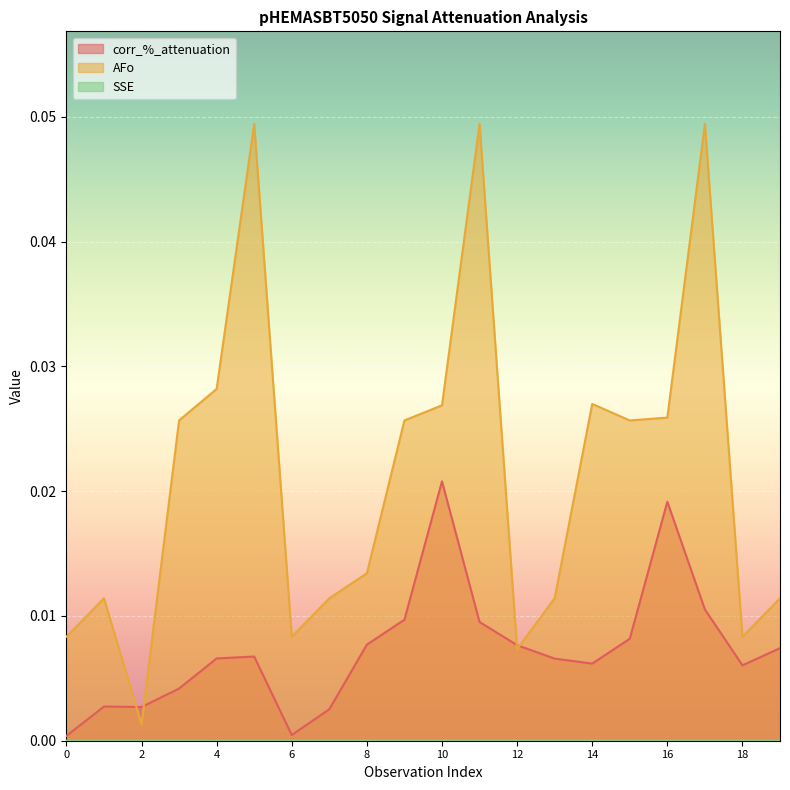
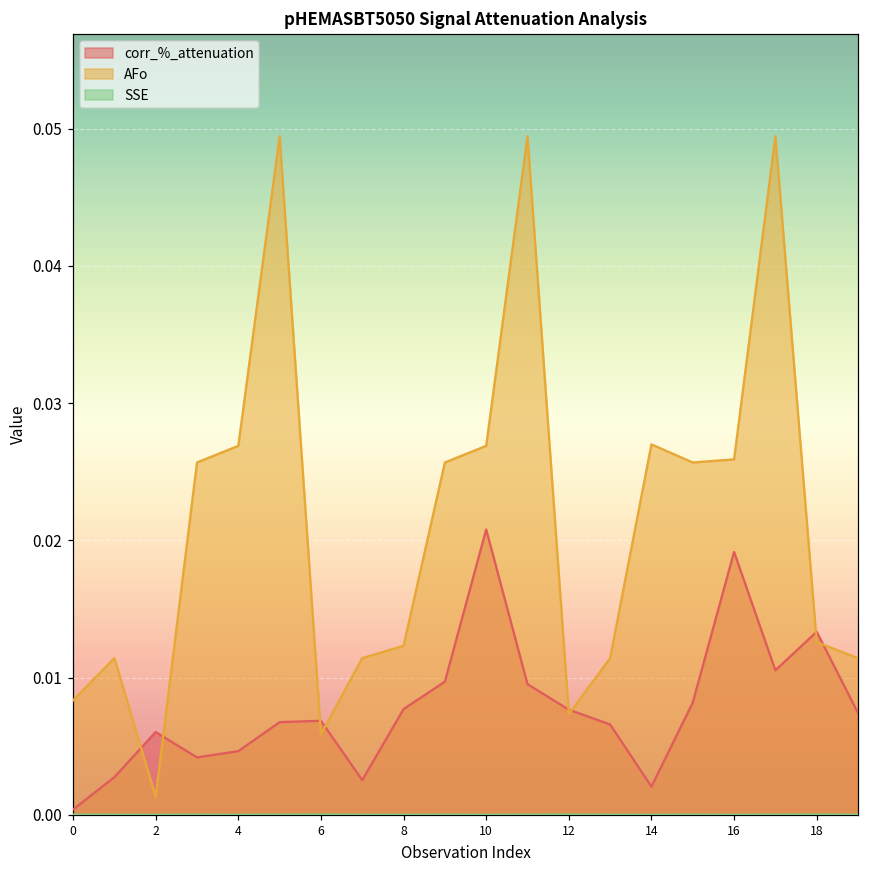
corr_%_attenuation, 2: 0.0027 -> 0.0060
corr_%_attenuation, 4: 0.0066 -> 0.0046
AFo, 4: 0.0282 -> 0.0269
corr_%_attenuation, 6: 0.0005 -> 0.0069
AFo, 6: 0.0083 -> 0.0059
AFo, 8: 0.0134 -> 0.0123
corr_%_attenuation, 14: 0.0062 -> 0.0021
corr_%_attenuation, 18: 0.0060 -> 0.0133
AFo, 18: 0.0083 -> 0.0126
